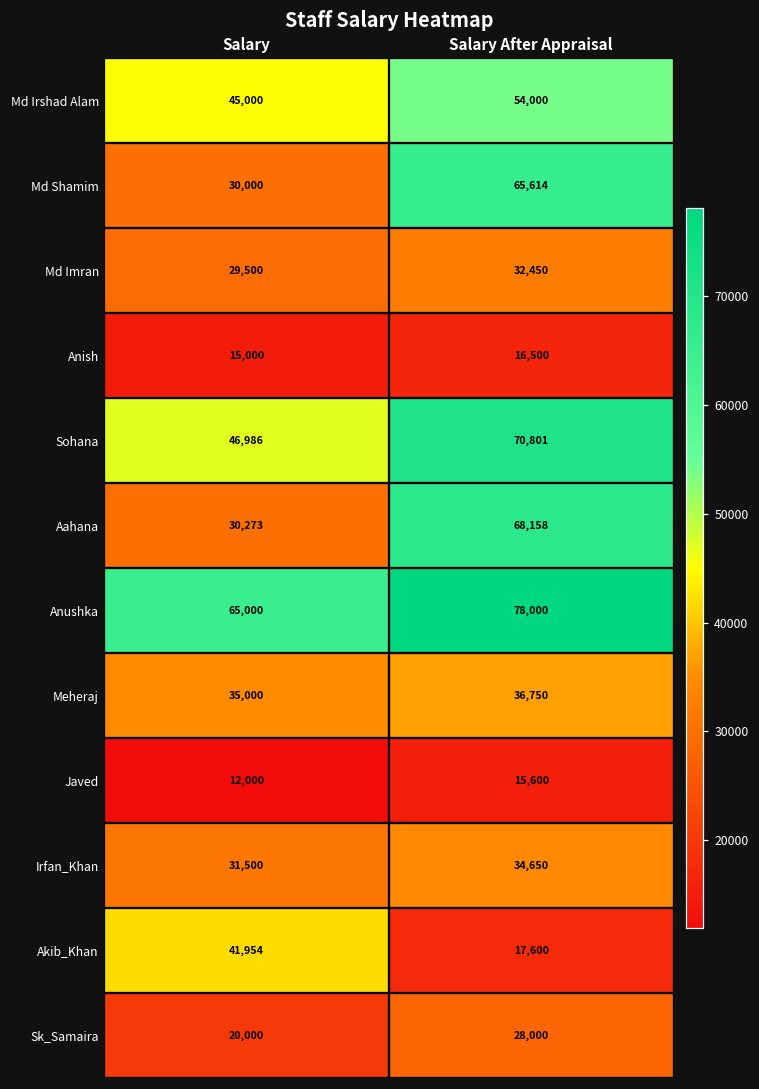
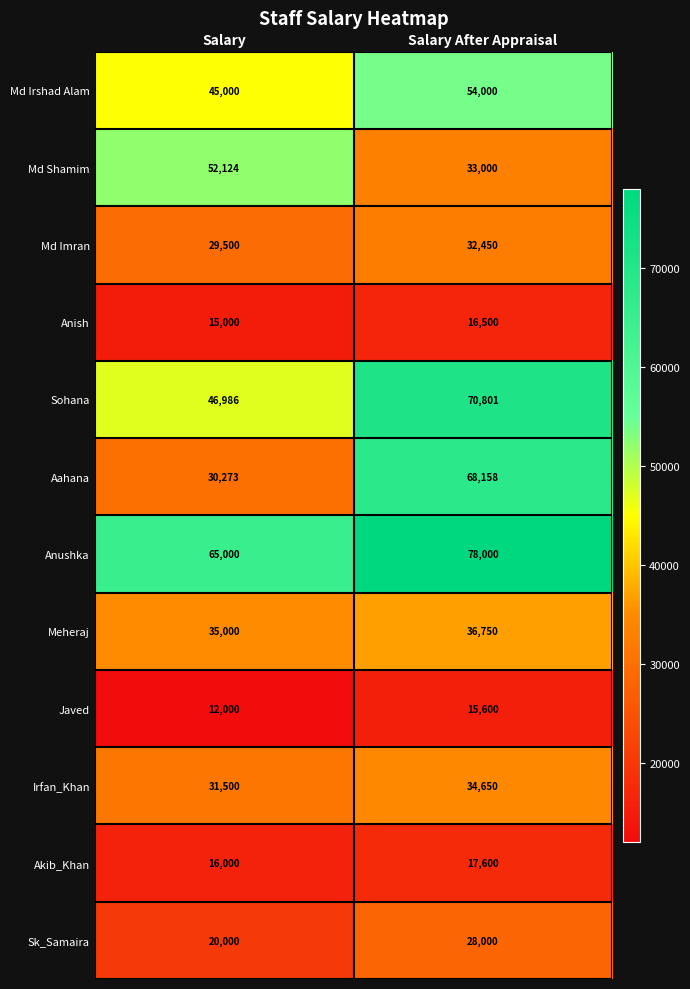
Md Shamim, Salary: 30,000 -> 52,124
Md Shamim, Salary After Appraisal: 65,614 -> 33,000
Akib_Khan, Salary: 41,954 -> 16,000
